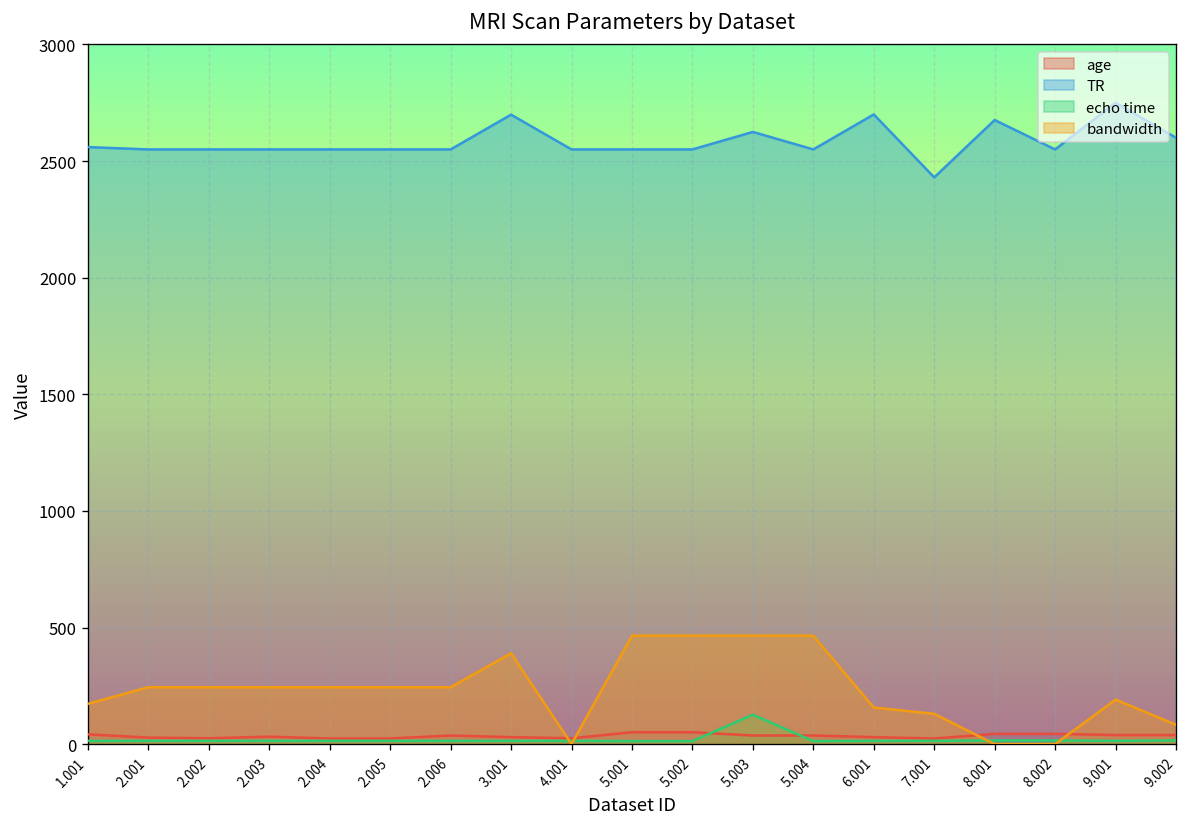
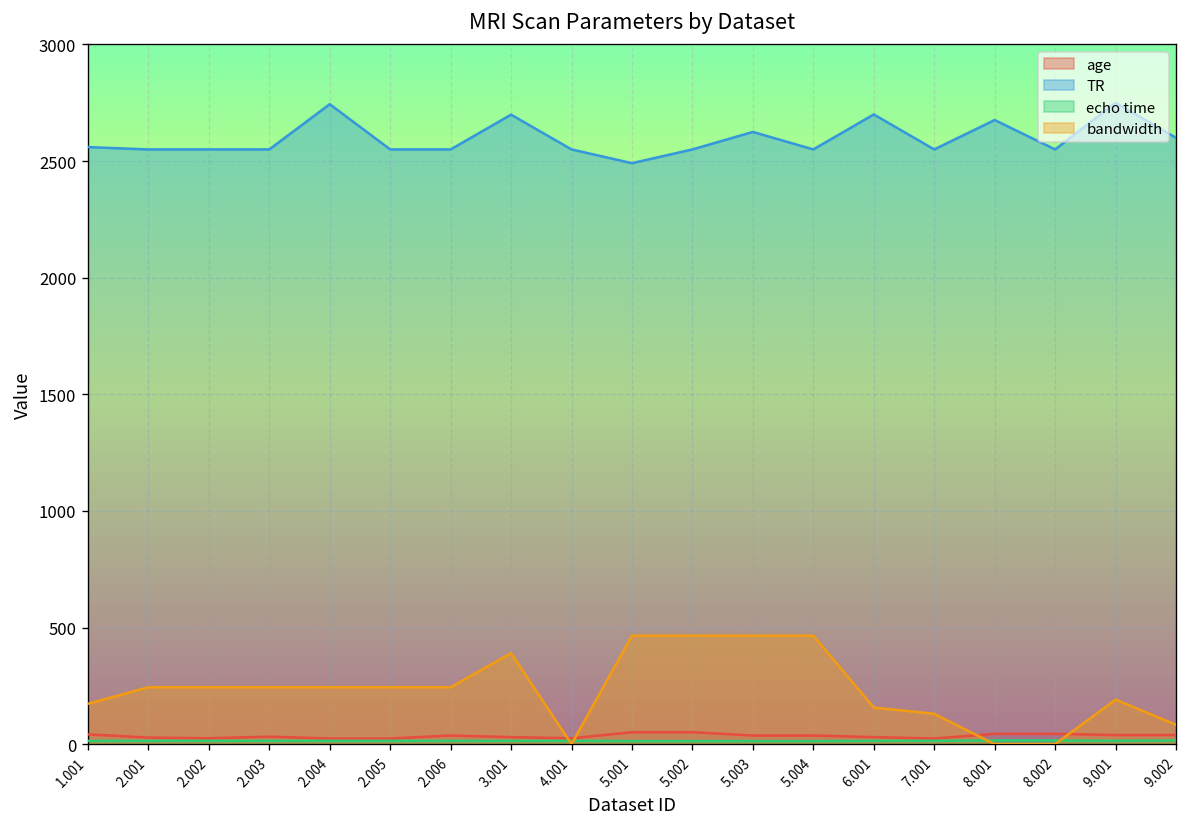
TR, 2.004: 2550 -> 2740
TR, 5.001: 2550 -> 2490
echo time, 5.003: 130 -> 10
TR, 7.001: 2430 -> 2550
